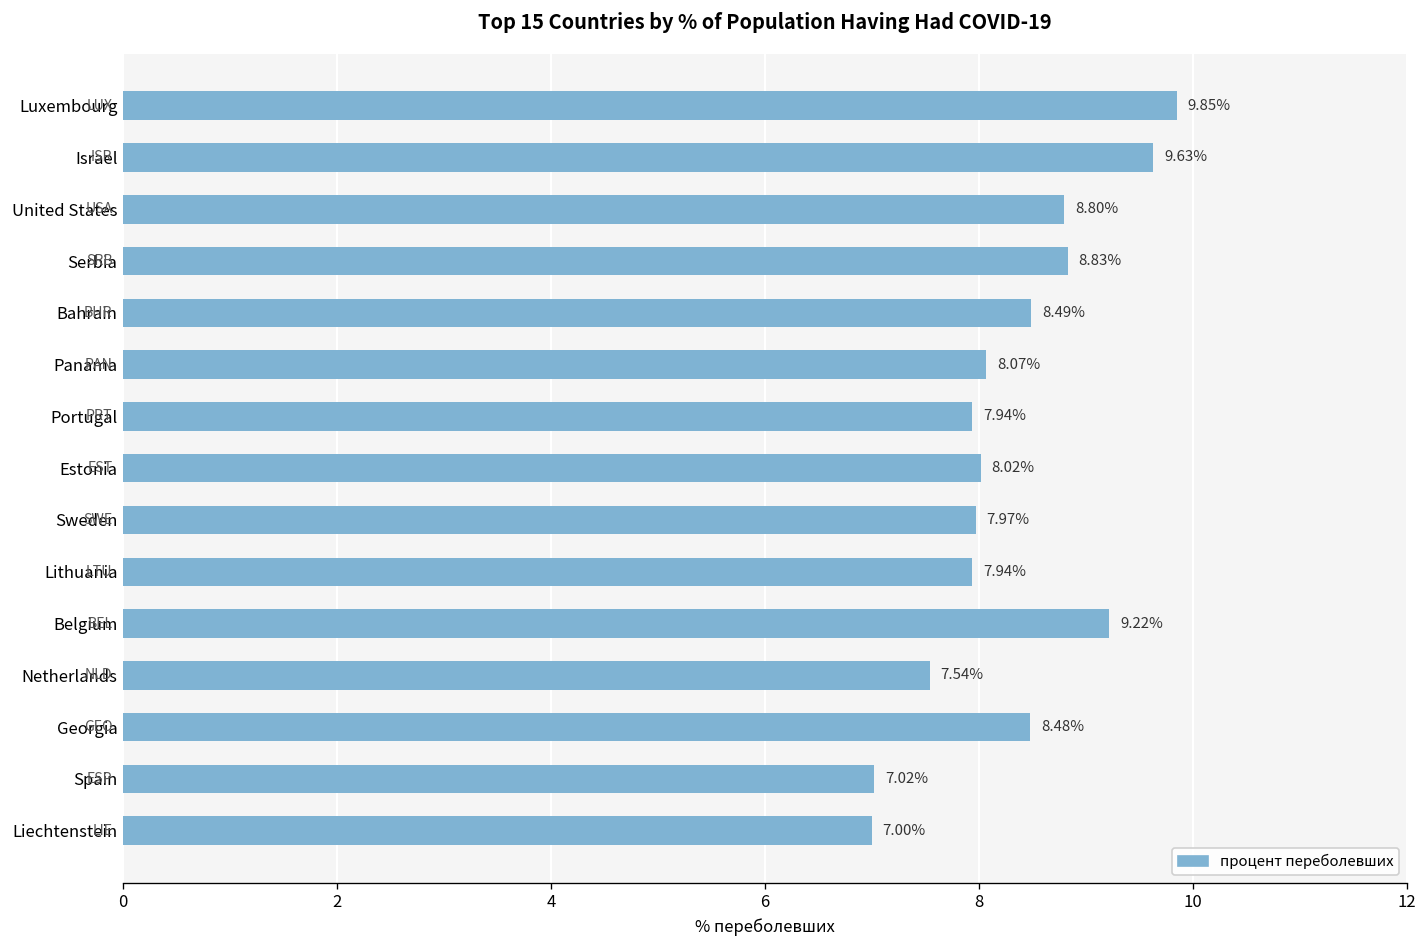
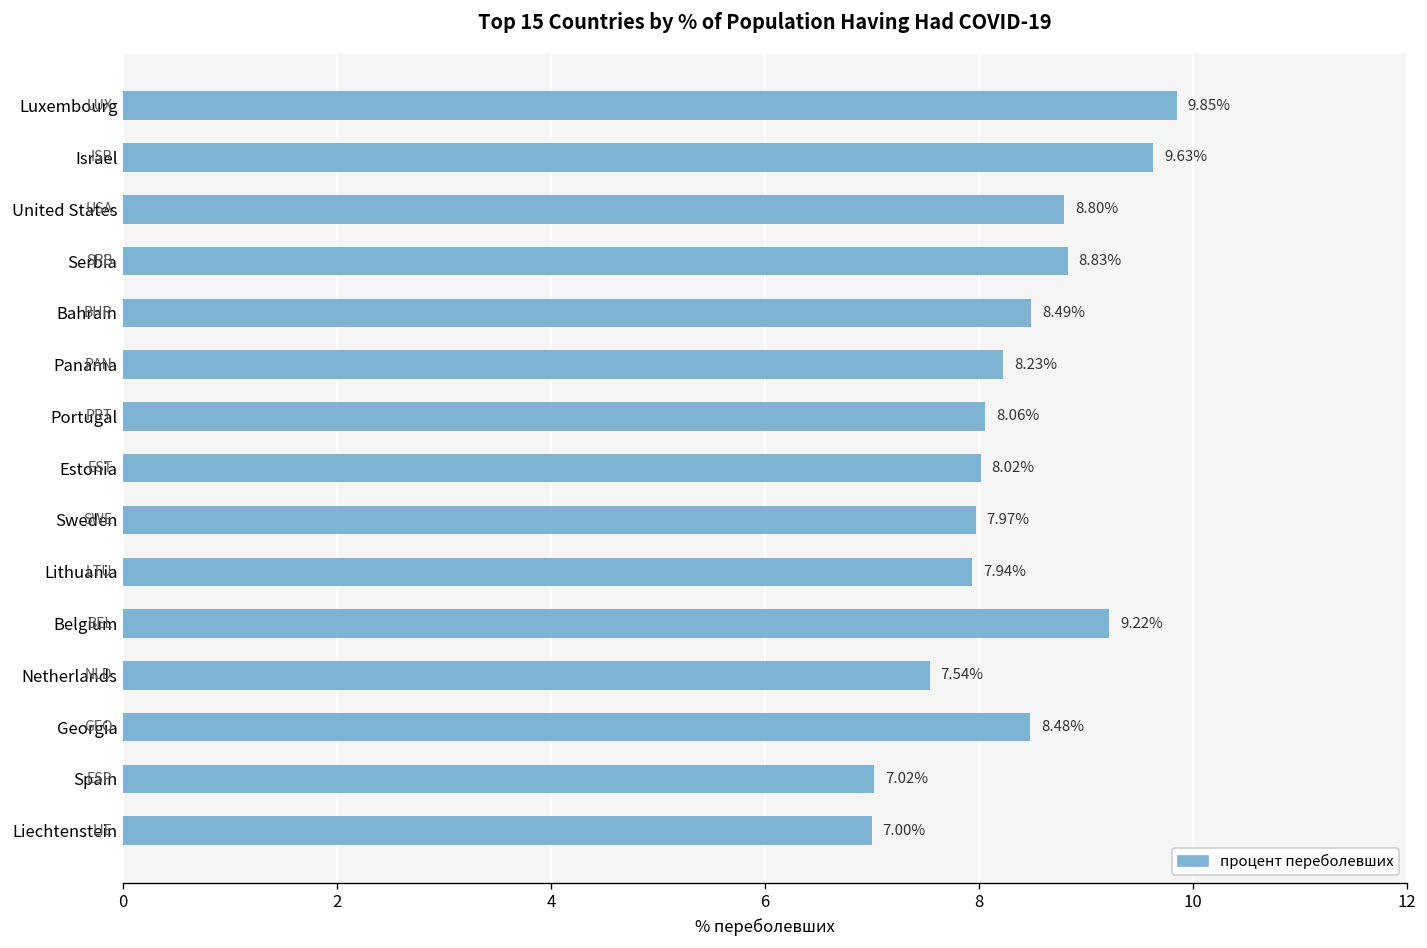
Panama: 8.07% -> 8.23%
Portugal: 7.94% -> 8.06%
